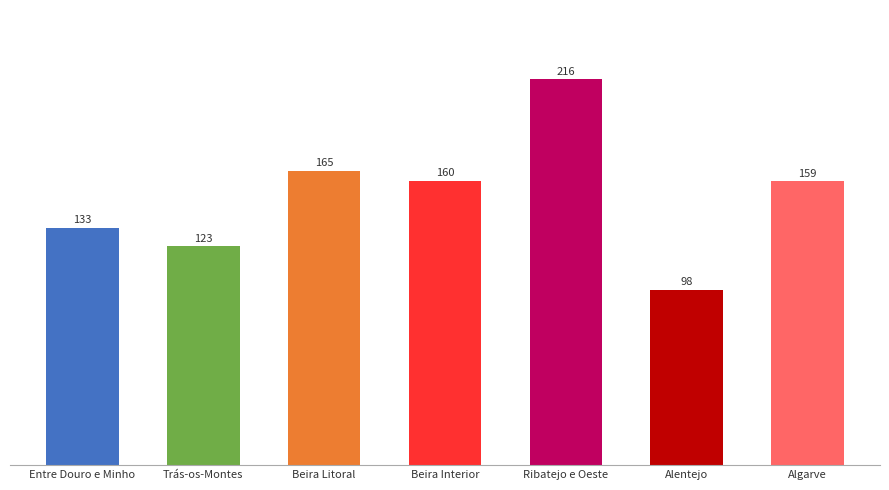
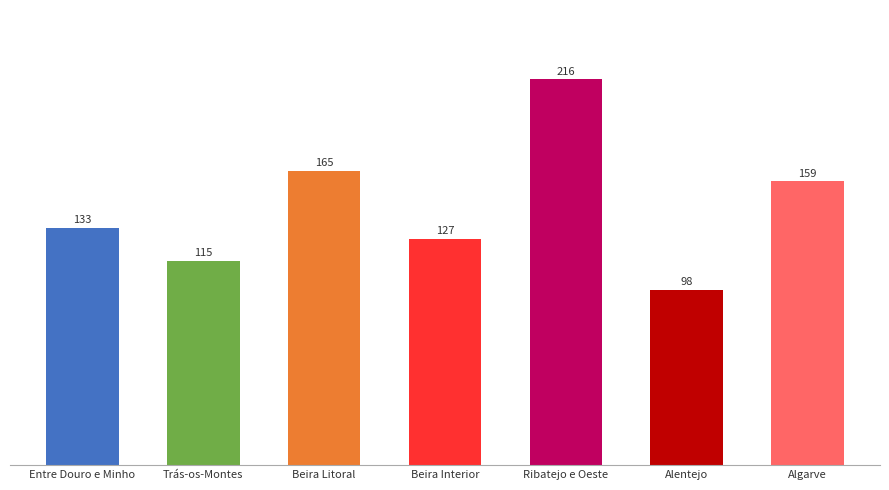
Trás-os-Montes: 123 -> 115
Beira Interior: 160 -> 127
